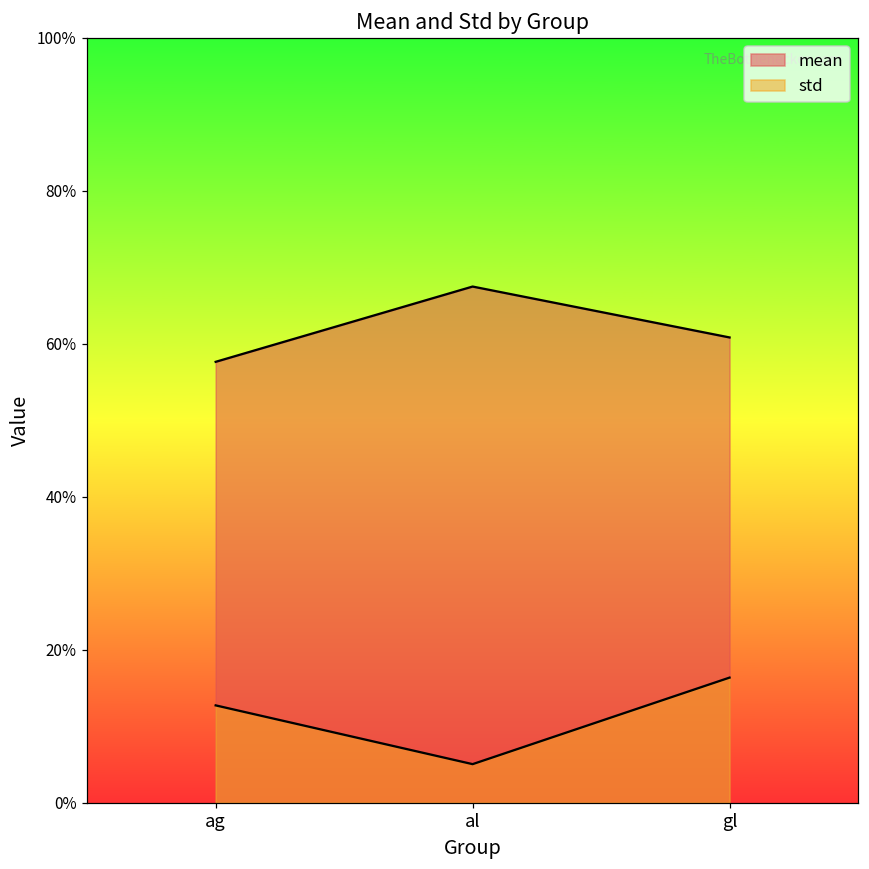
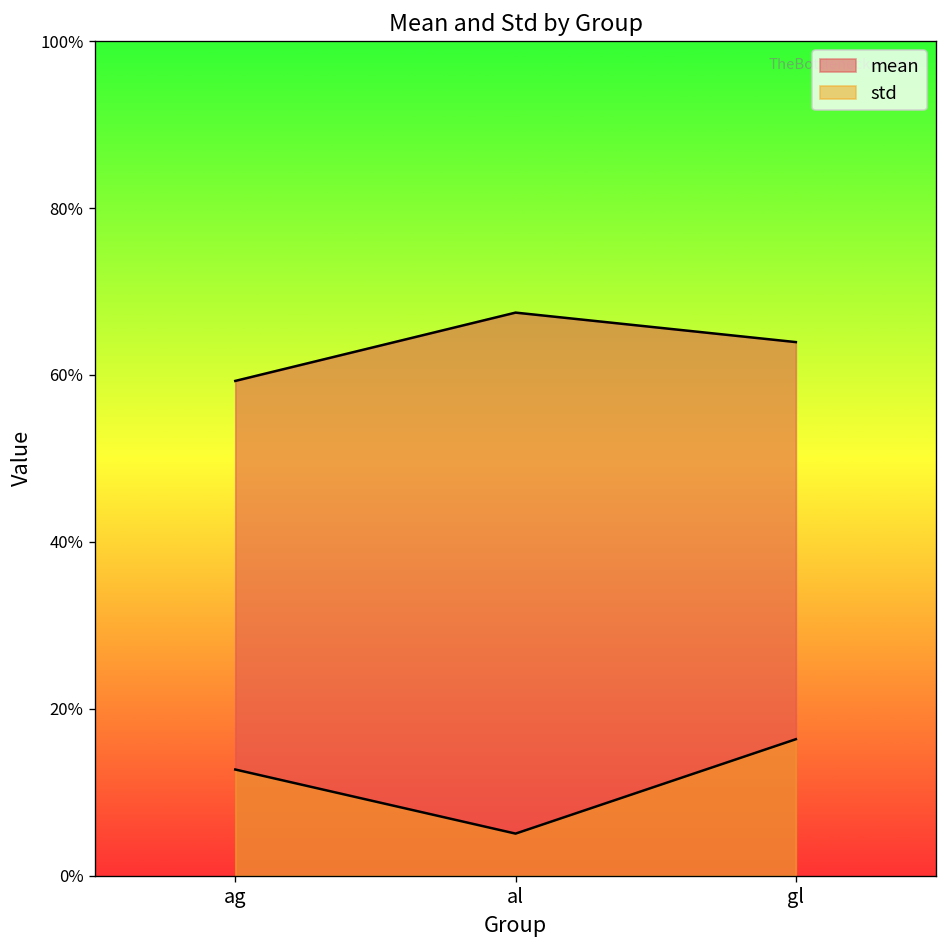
mean, ag: 58% -> 59%
mean, gl: 61% -> 64%
